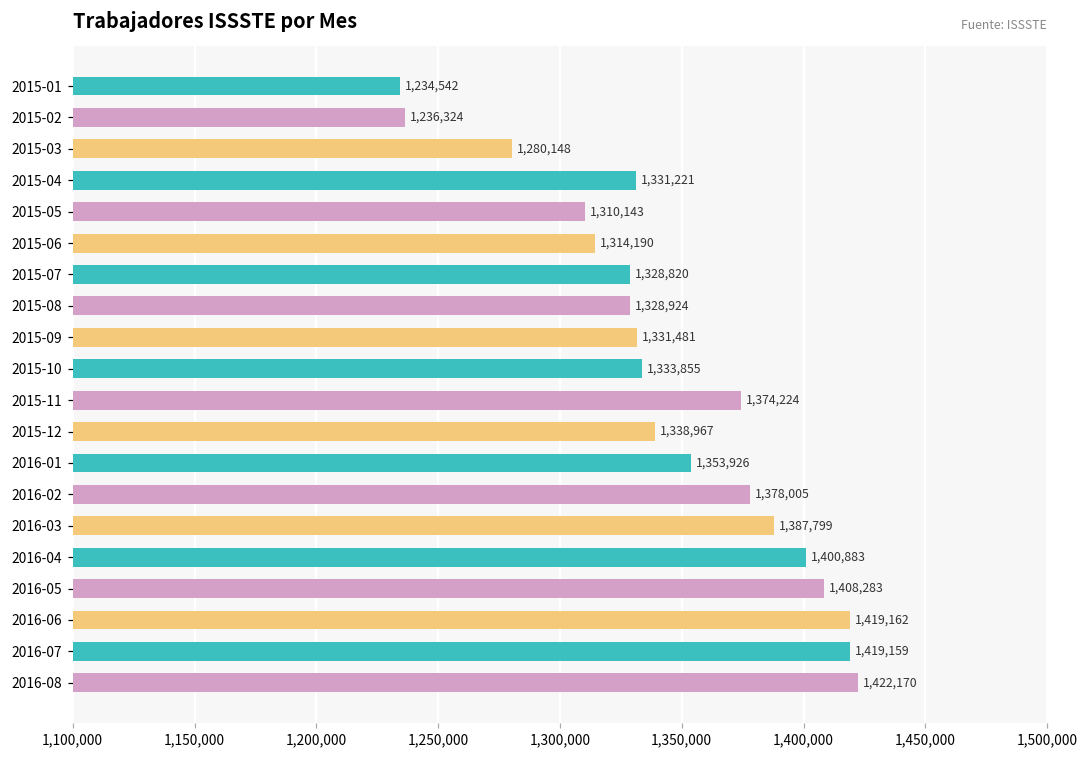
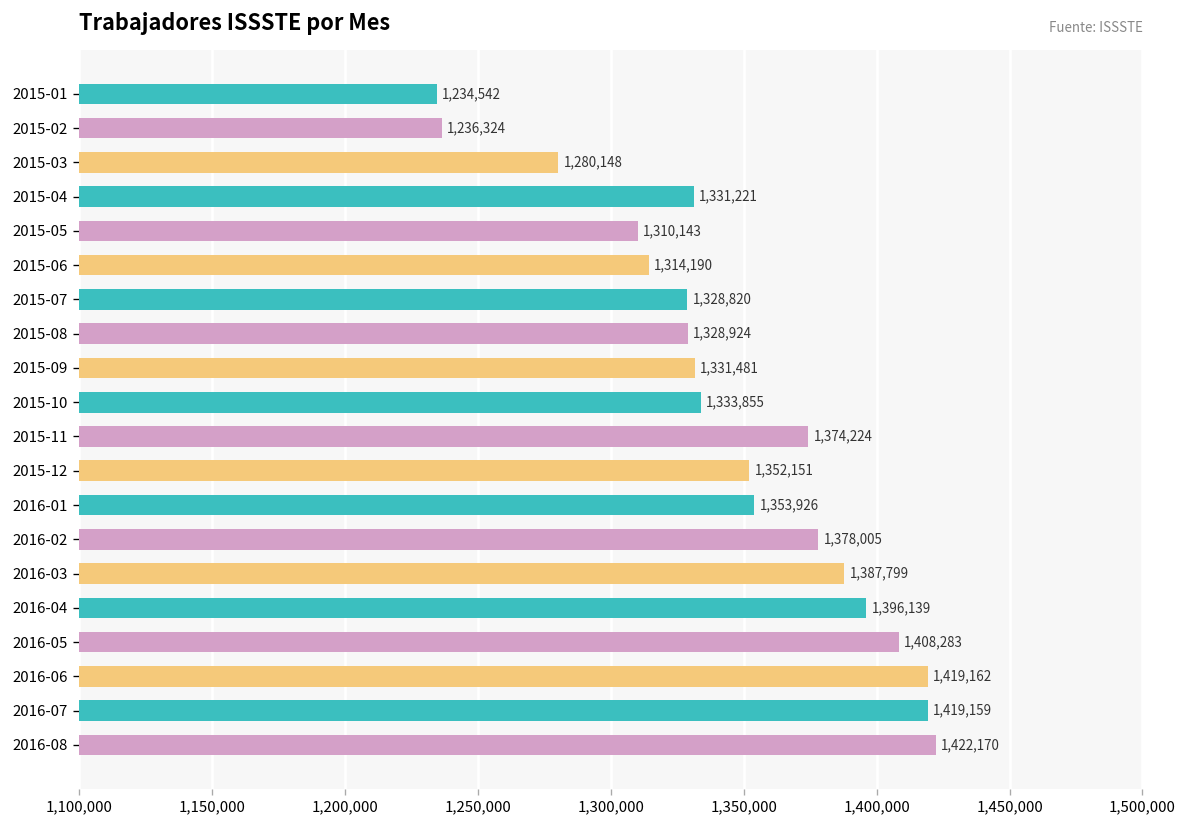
2015-12: 1,338,967 -> 1,352,151
2016-04: 1,400,883 -> 1,396,139
